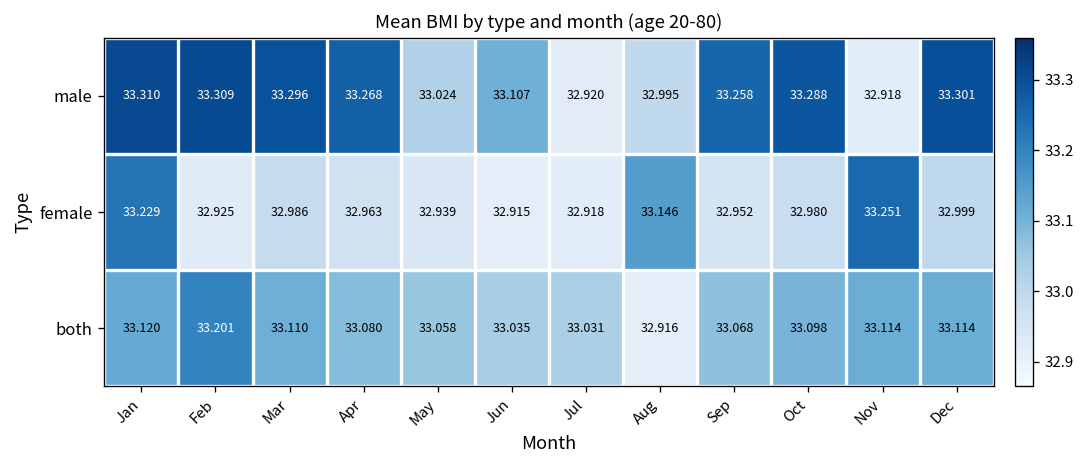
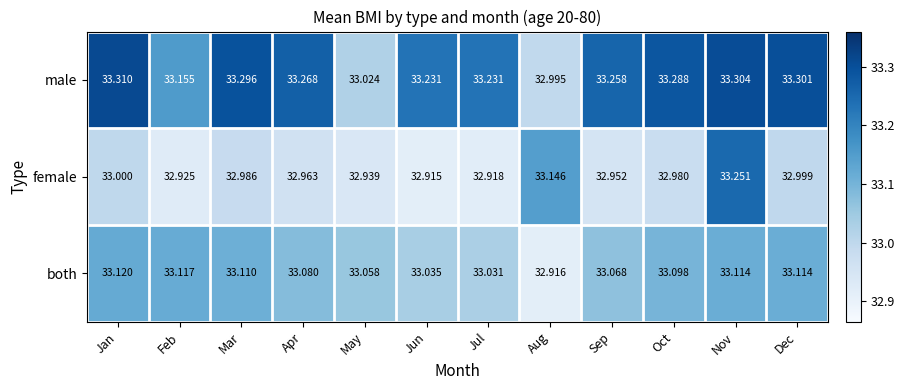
male, Feb: 33.309 -> 33.155
male, Jun: 33.107 -> 33.231
male, Jul: 32.920 -> 33.231
male, Nov: 32.918 -> 33.304
female, Jan: 33.229 -> 33.000
both, Feb: 33.201 -> 33.117
